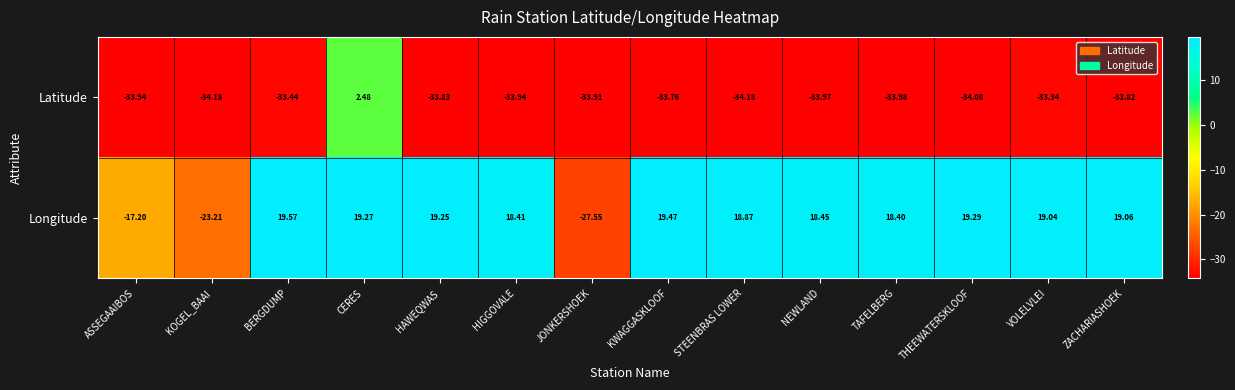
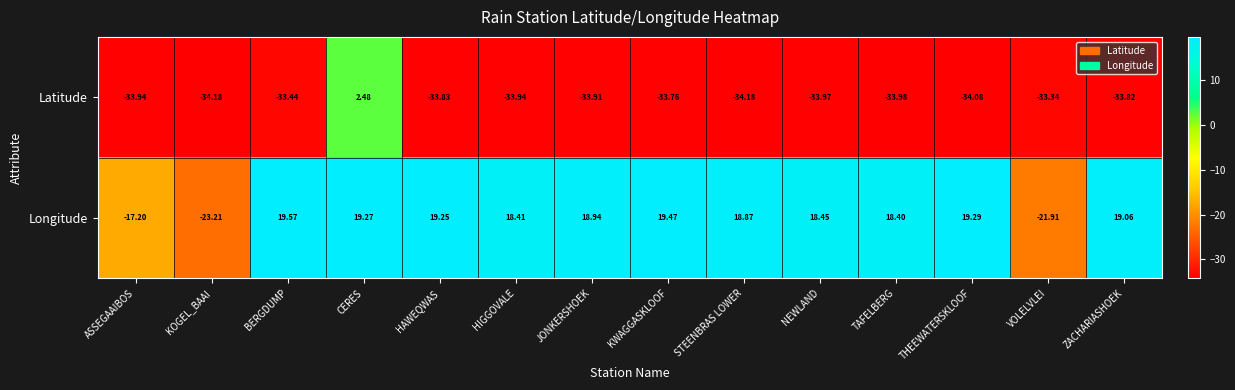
Longitude, JONKERSHOEK: -27.55 -> 18.94
Longitude, VOLELVLEI: 19.04 -> -21.91
